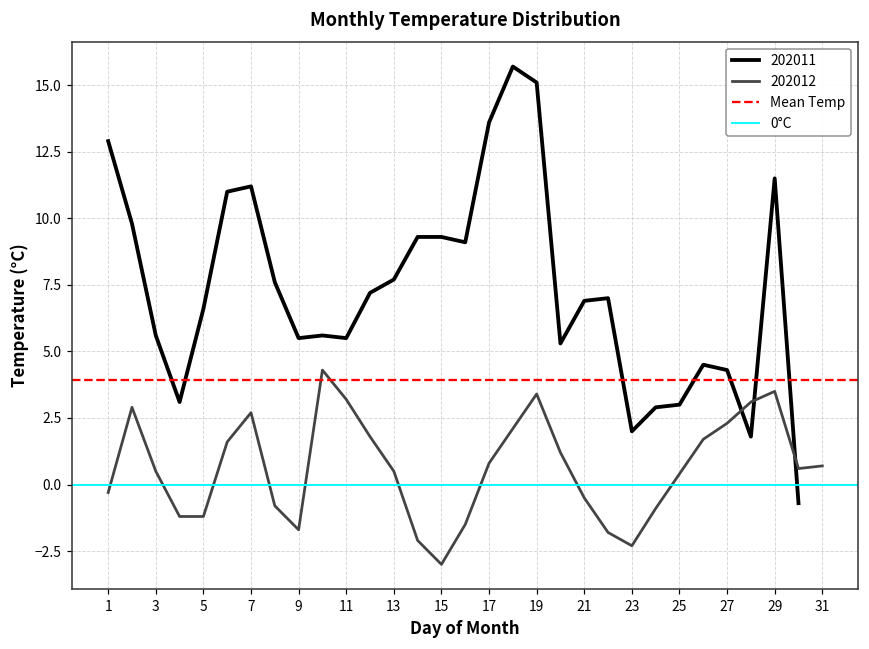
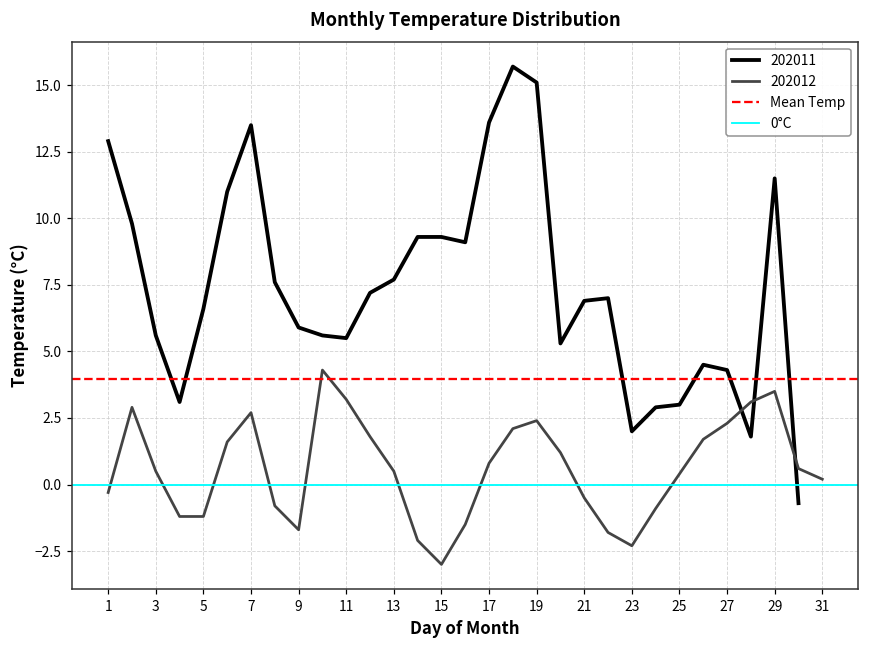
202011, 7: 11.2 -> 13.5
202011, 9: 5.5 -> 5.9
202012, 19: 3.4 -> 2.4
202012, 31: 0.7 -> 0.2
